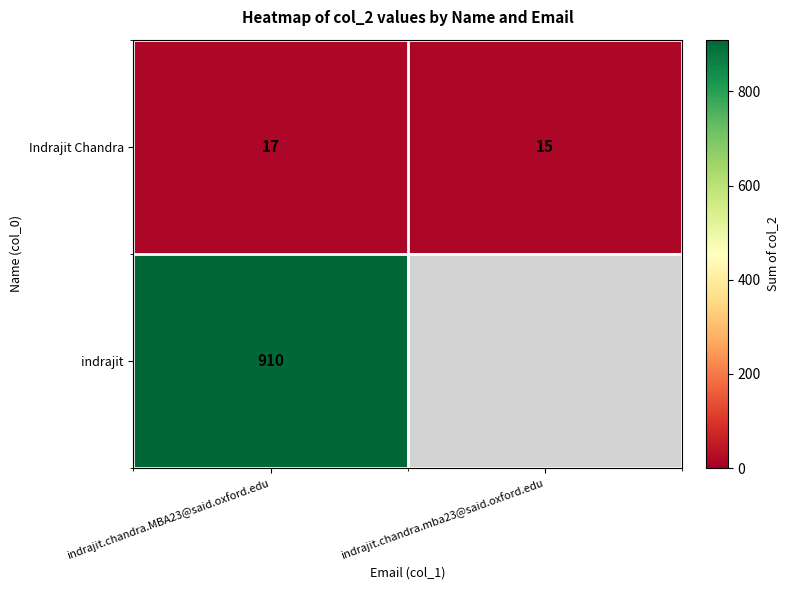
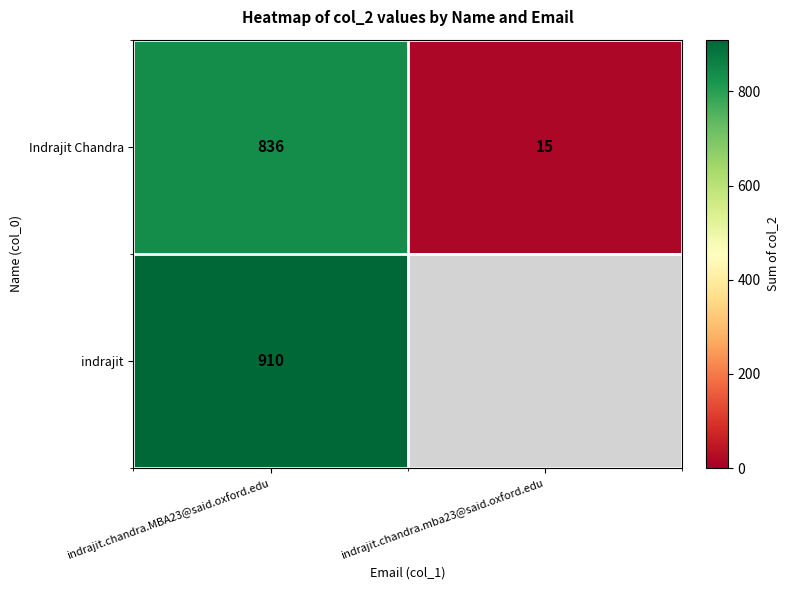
Indrajit Chandra, indrajit.chandra.MBA23@said.oxford.edu: 17 -> 836
